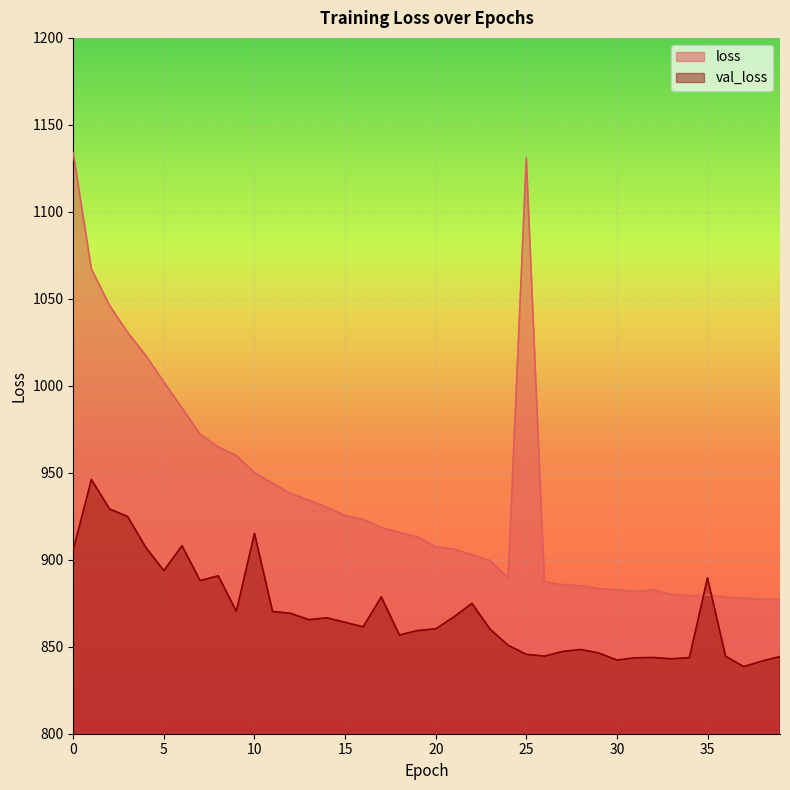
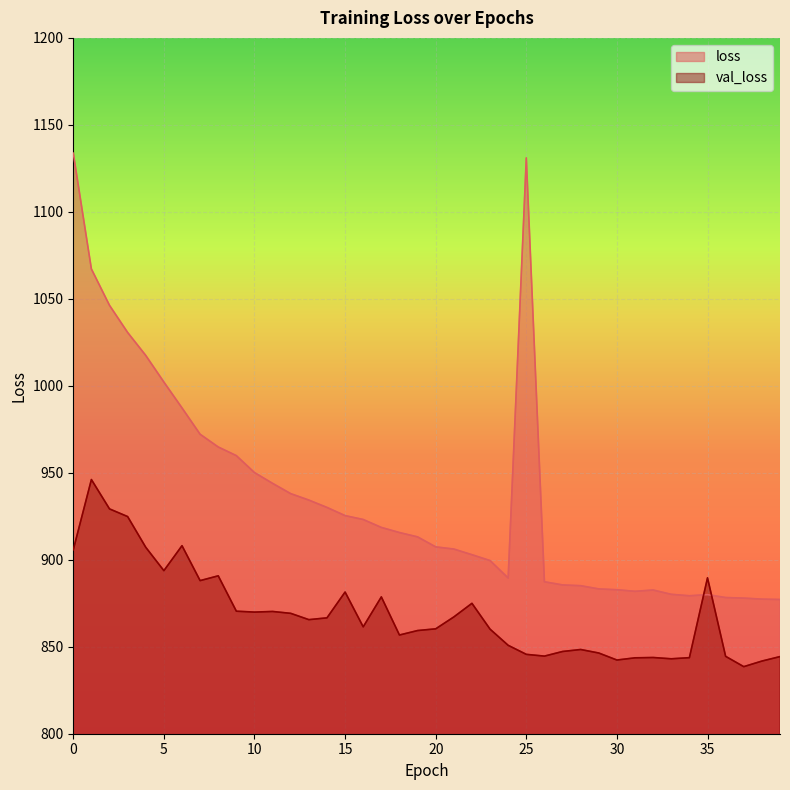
val_loss, 10: 915 -> 870
val_loss, 15: 864 -> 881
